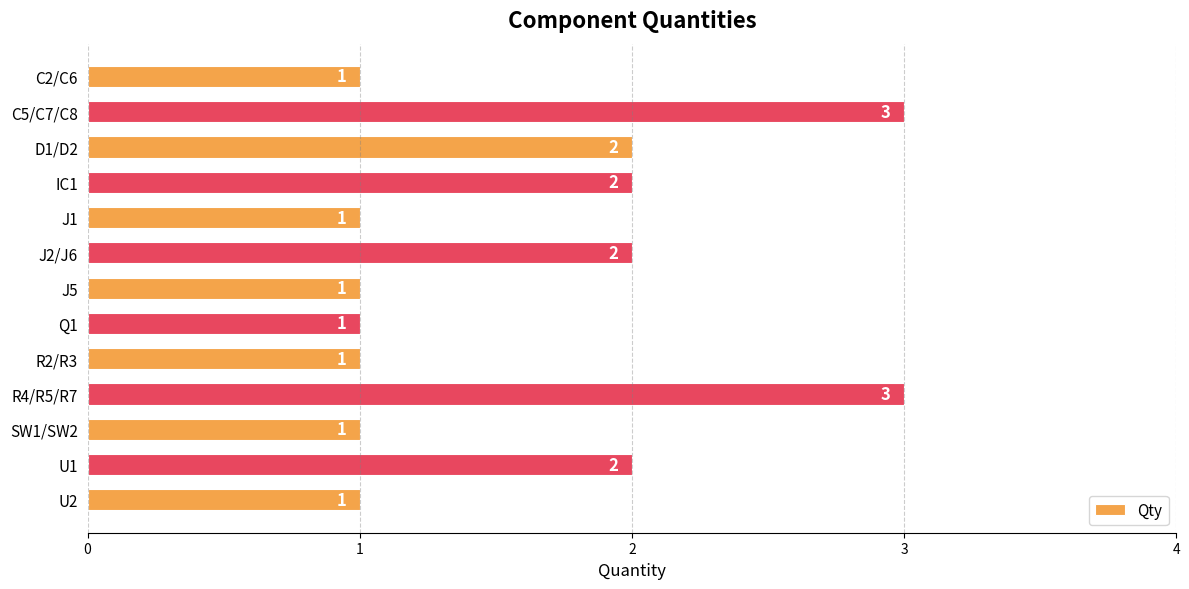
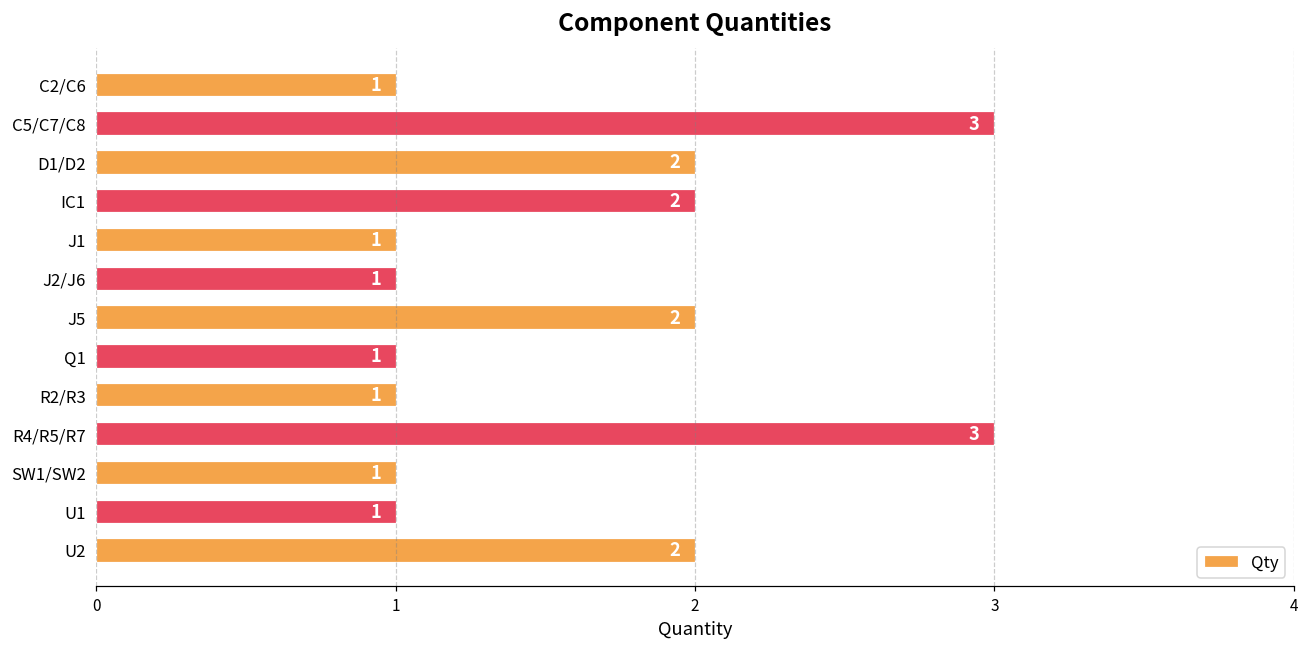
J2/J6: 2 -> 1
J5: 1 -> 2
U1: 2 -> 1
U2: 1 -> 2
